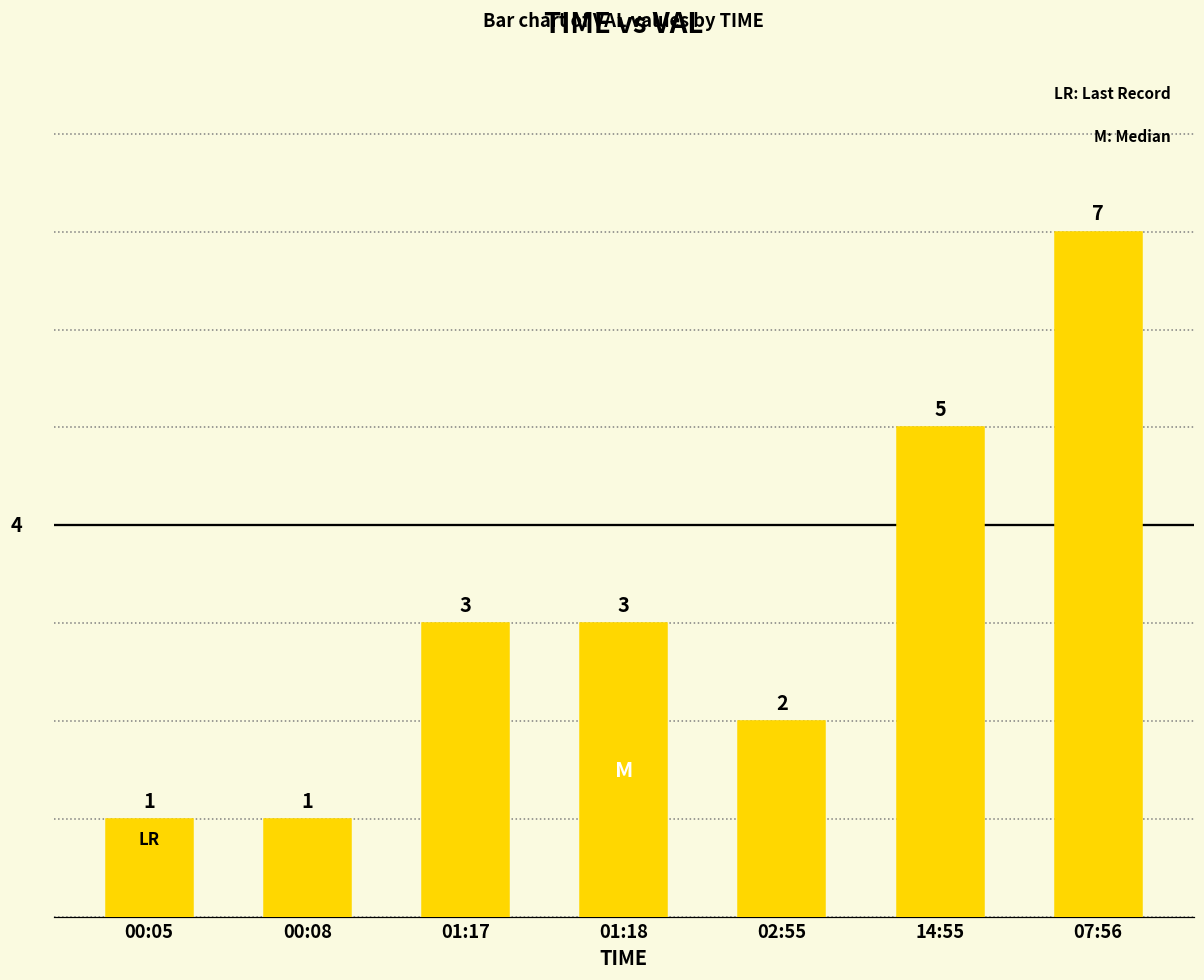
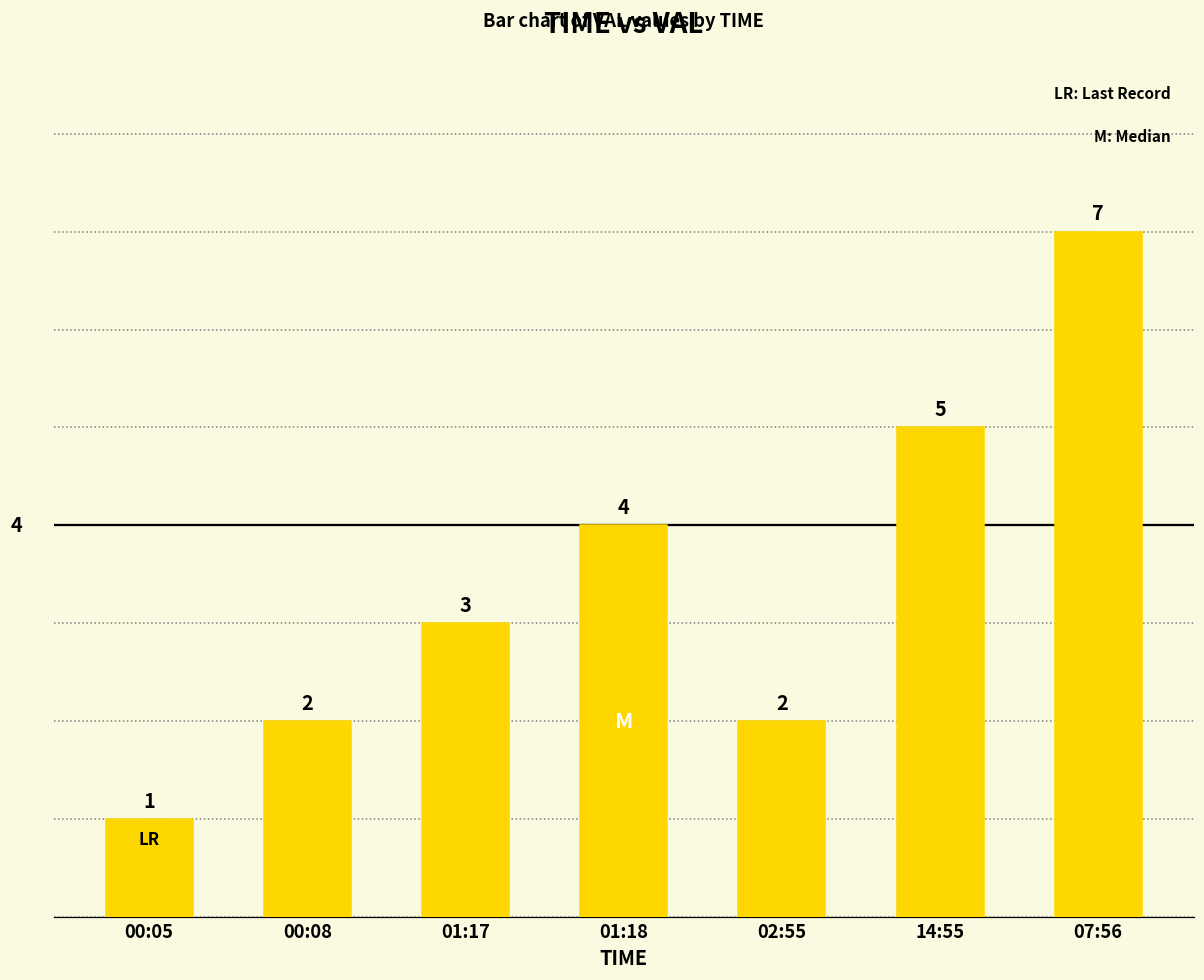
00:08: 1 -> 2
01:18: 3 -> 4
